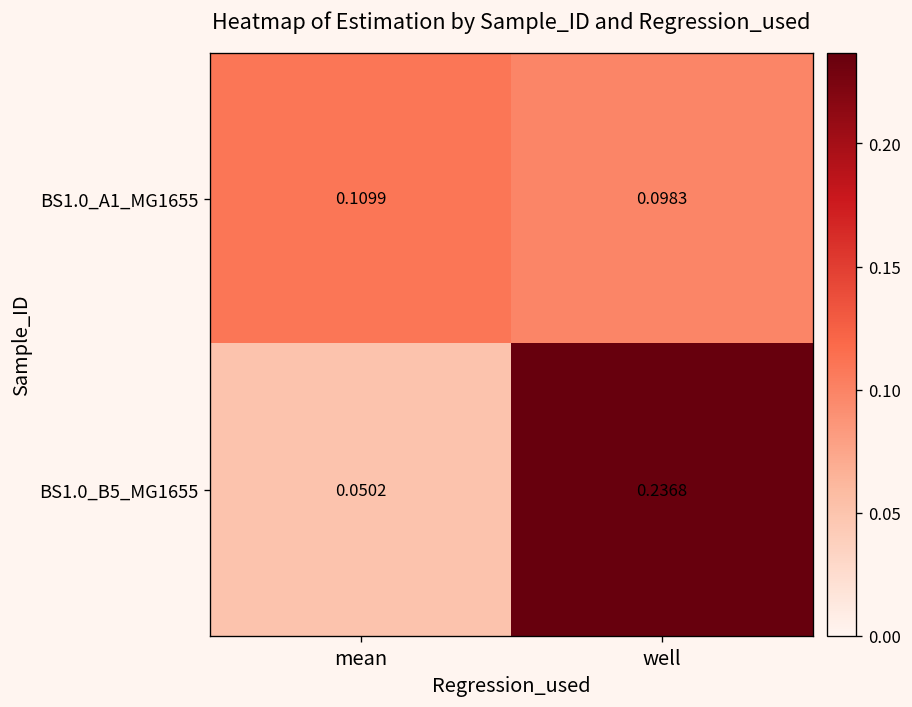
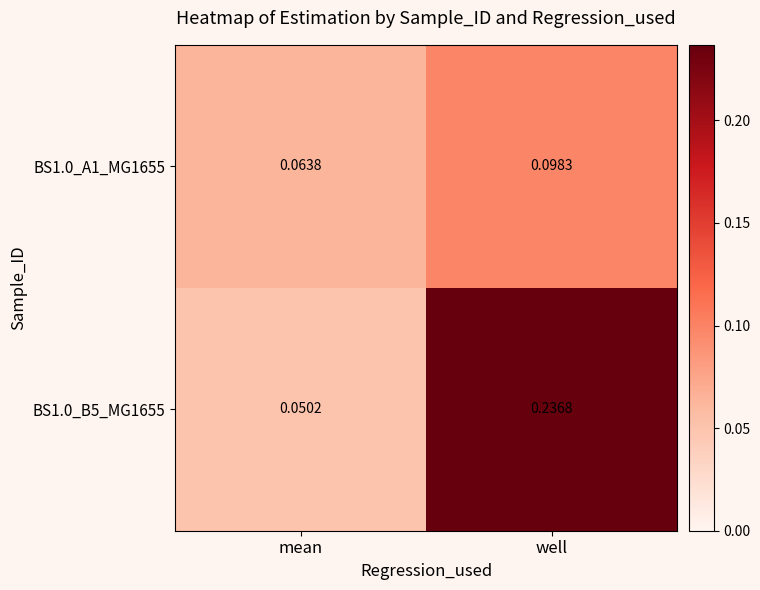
BS1.0_A1_MG1655, mean: 0.1099 -> 0.0638
